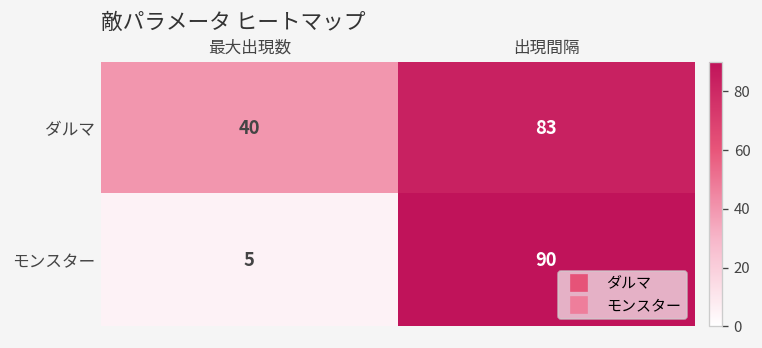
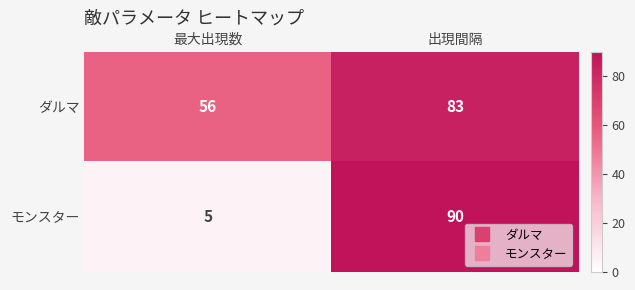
ダルマ, 最大出現数: 40 -> 56
